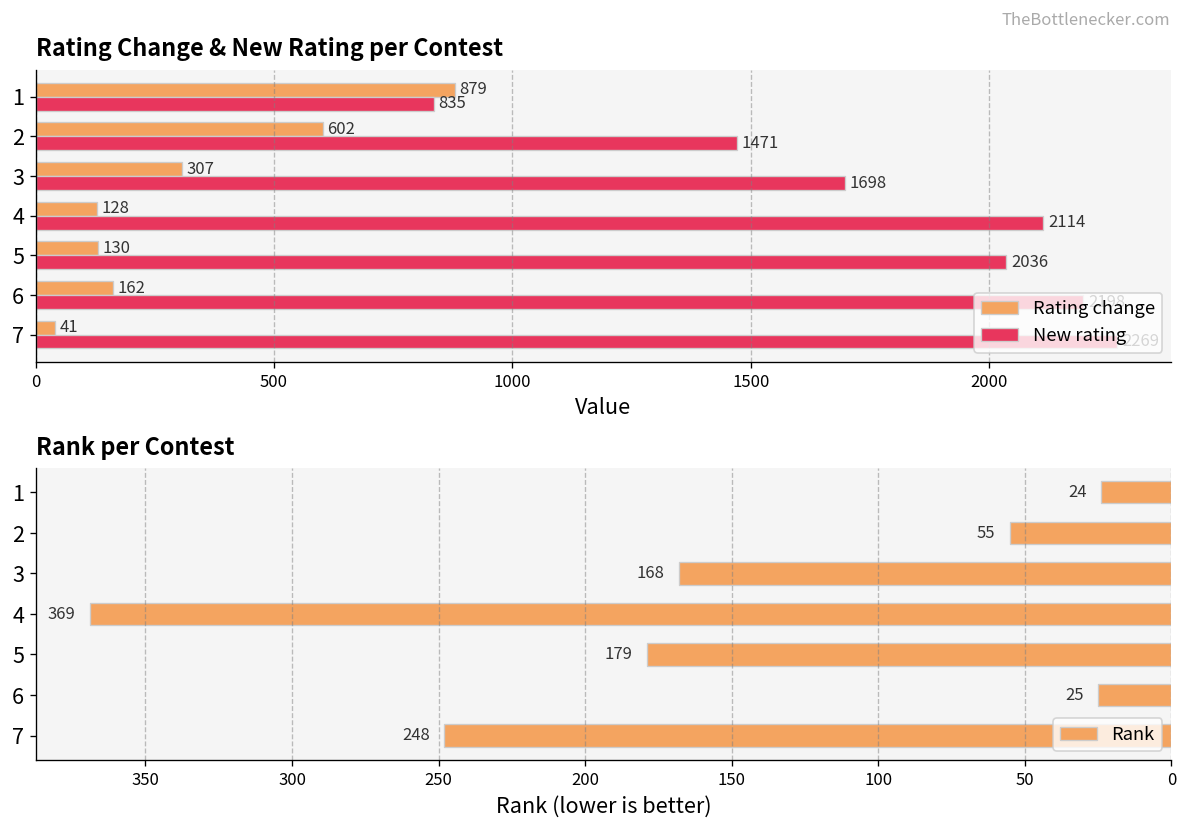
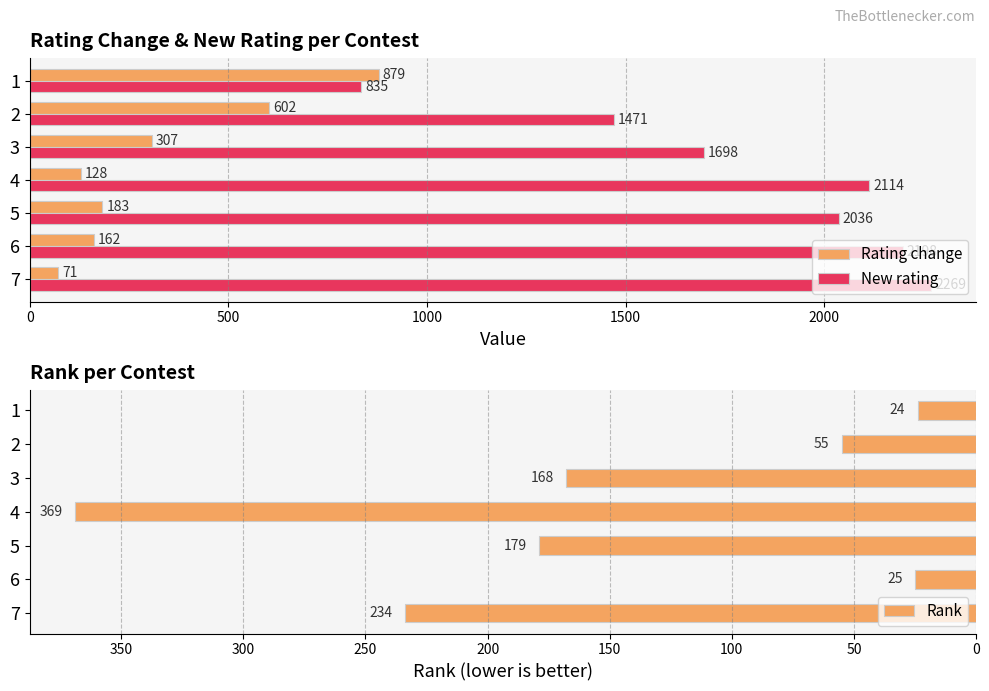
Rating Change & New Rating per Contest, Rating change, 5: 130 -> 183
Rating Change & New Rating per Contest, Rating change, 7: 41 -> 71
Rank per Contest, 7: 248 -> 234
